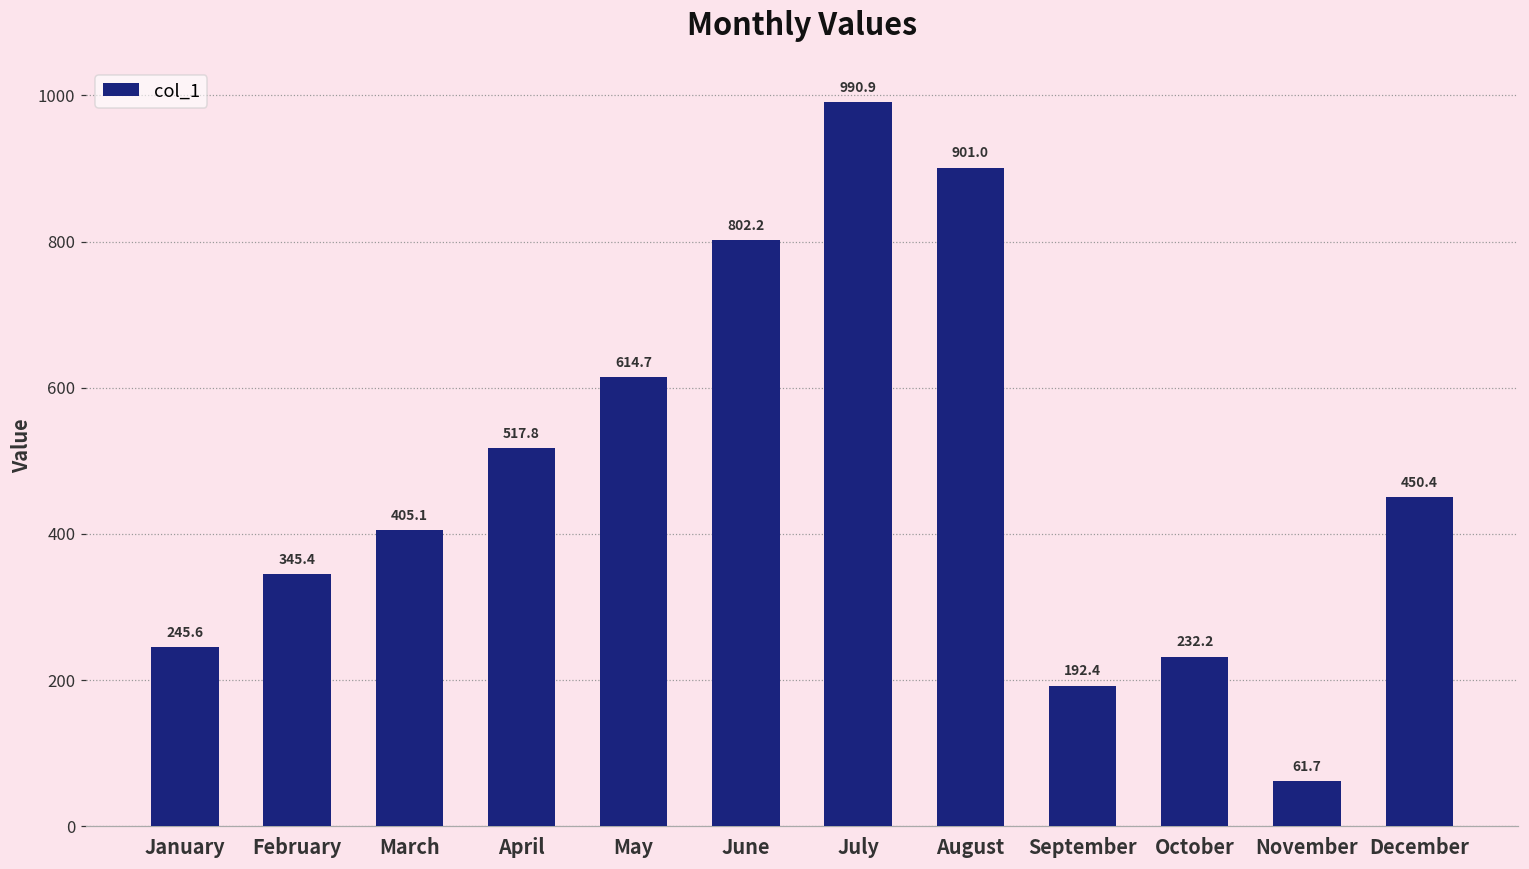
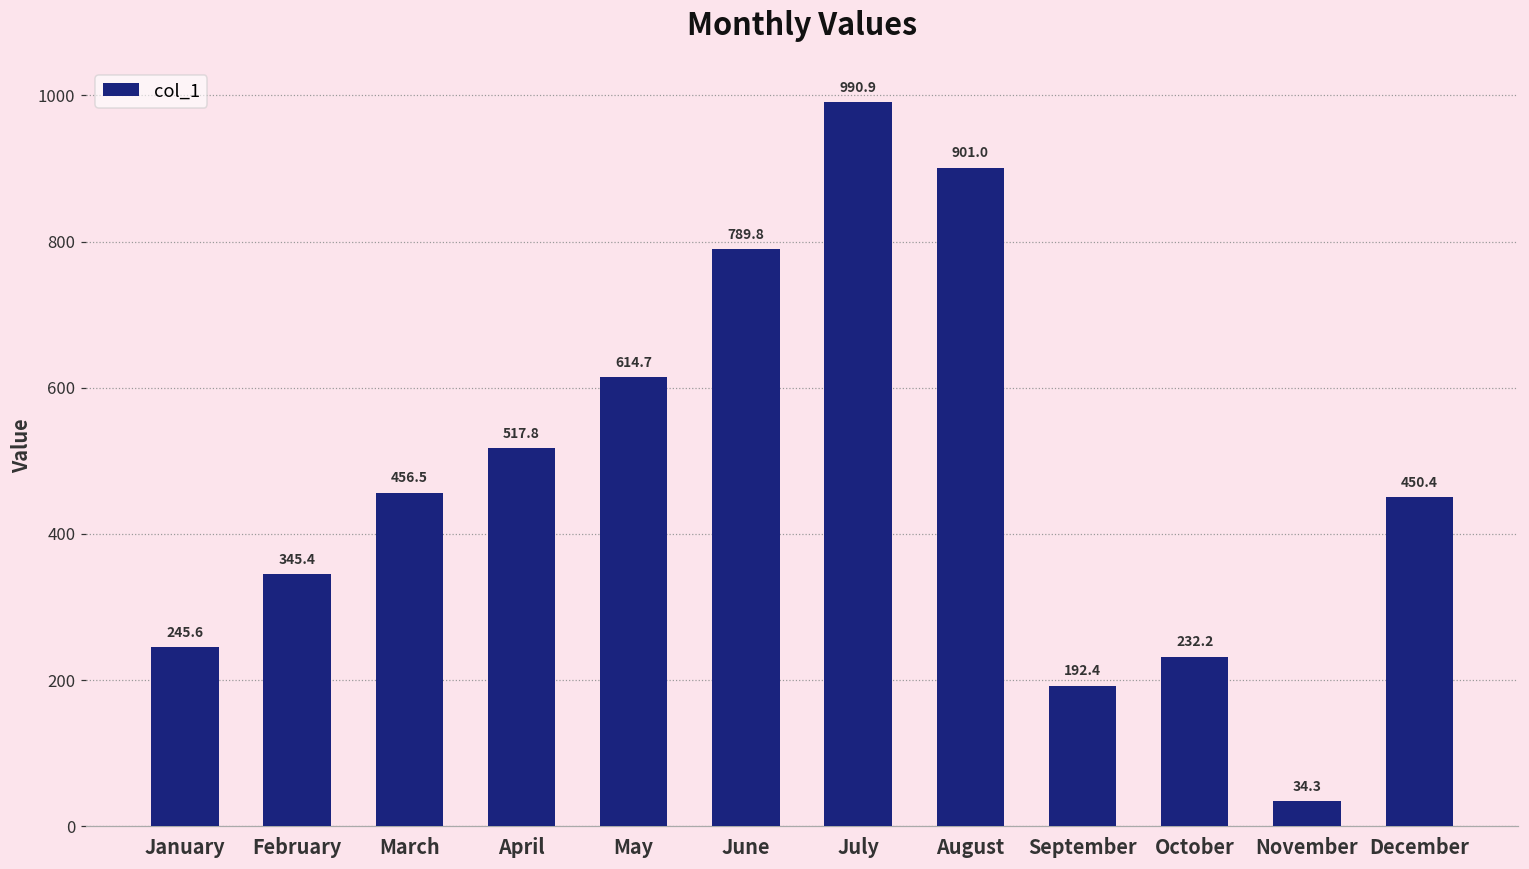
March: 405.1 -> 456.5
June: 802.2 -> 789.8
November: 61.7 -> 34.3
